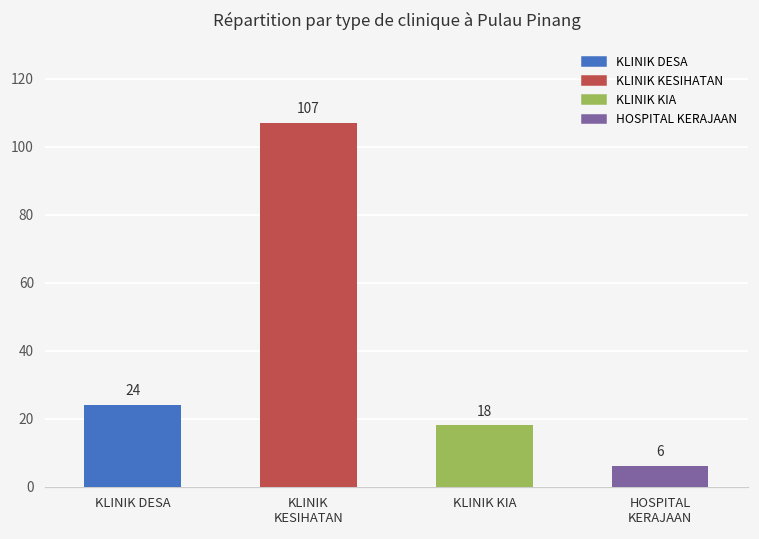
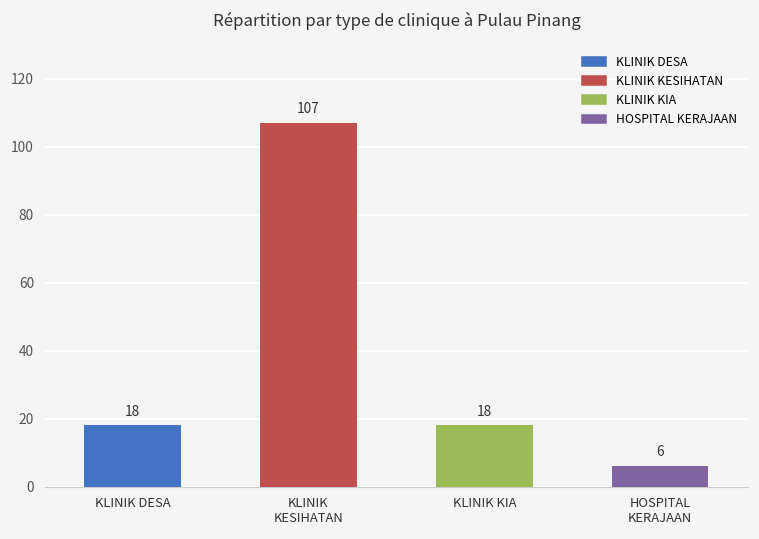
KLINIK DESA: 24 -> 18
